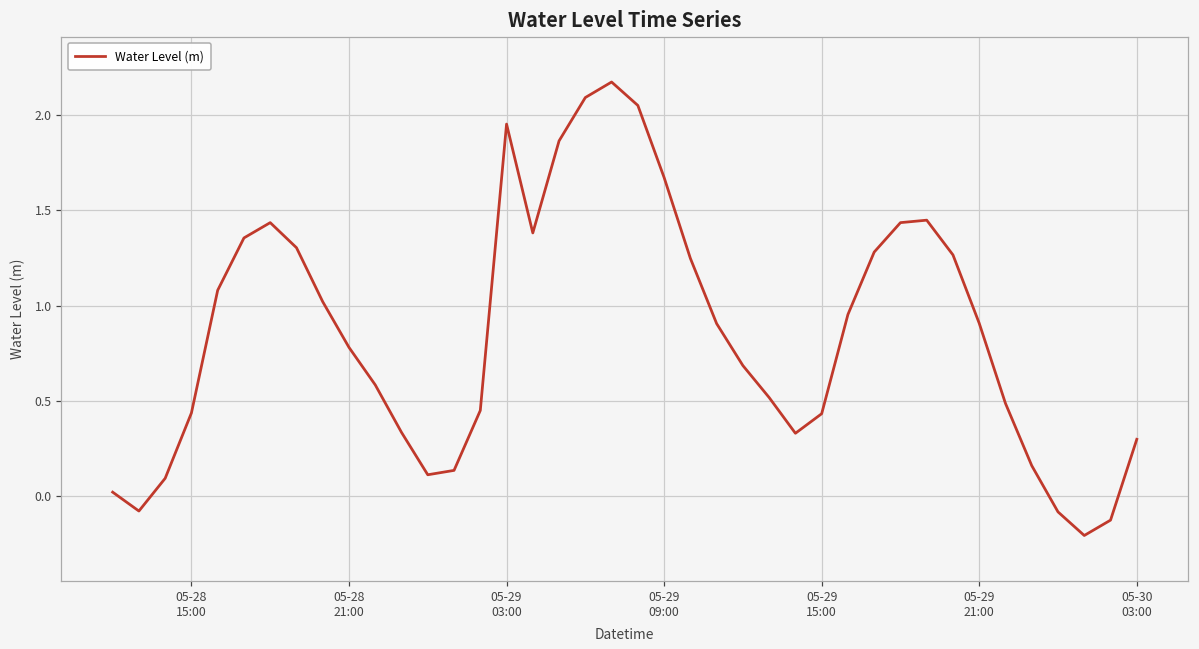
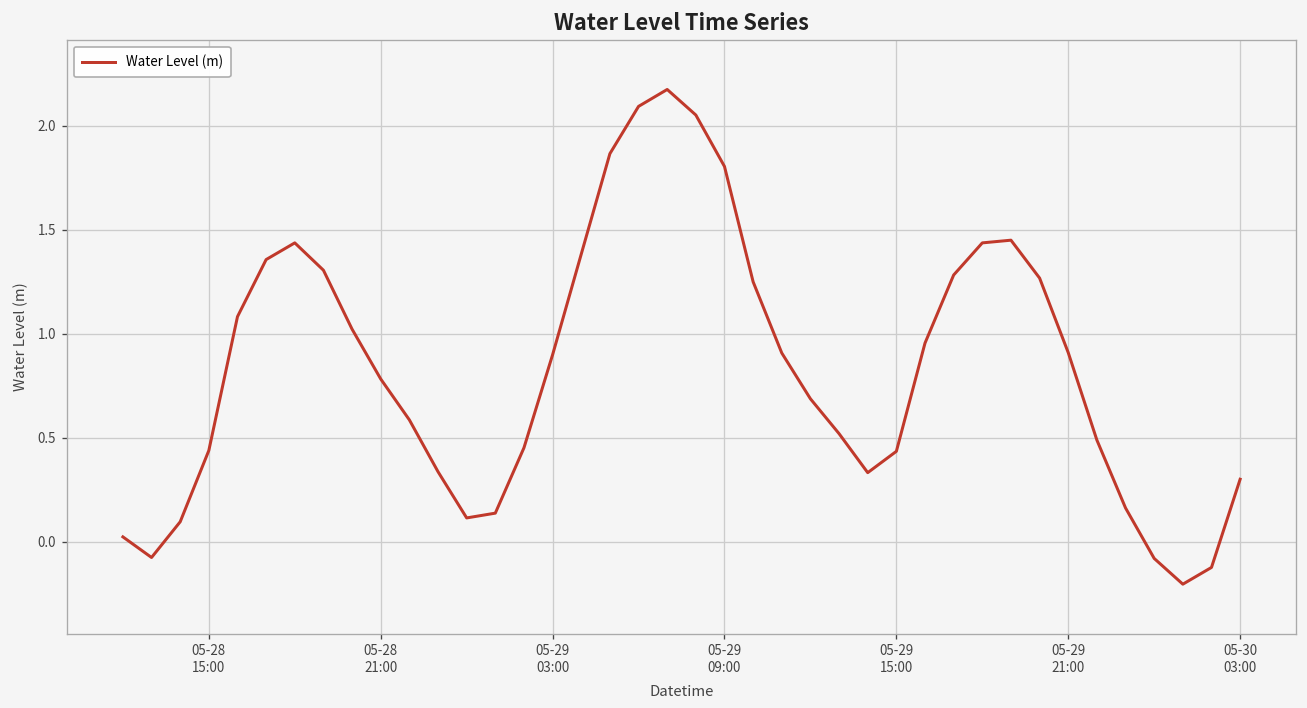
05-29 03:00: 1.95 -> 0.90
05-29 09:00: 1.67 -> 1.80
